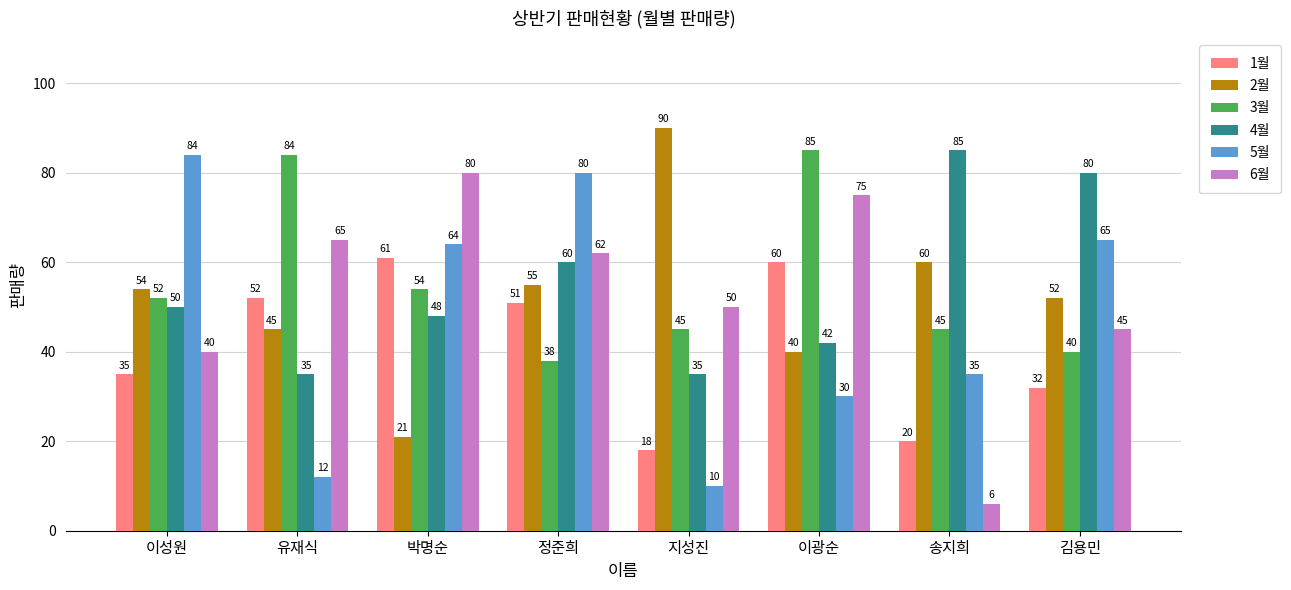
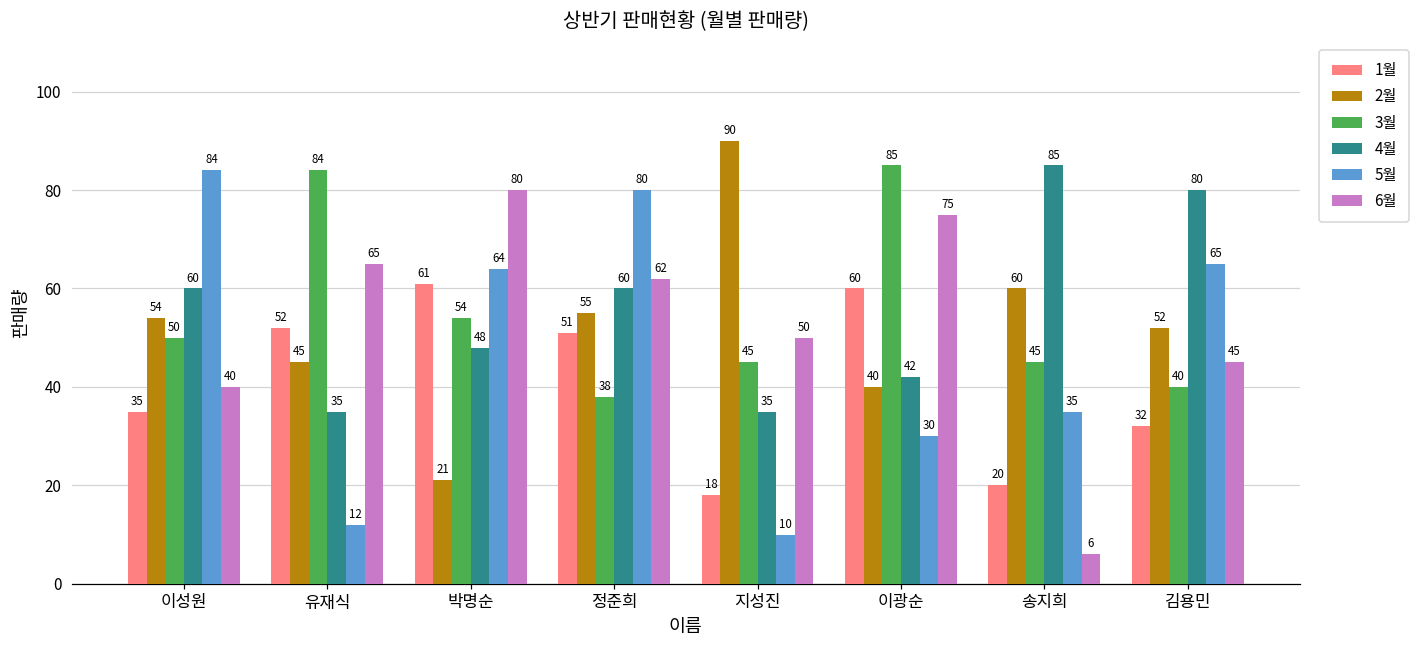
3월, 이성원: 52 -> 50
4월, 이성원: 50 -> 60
